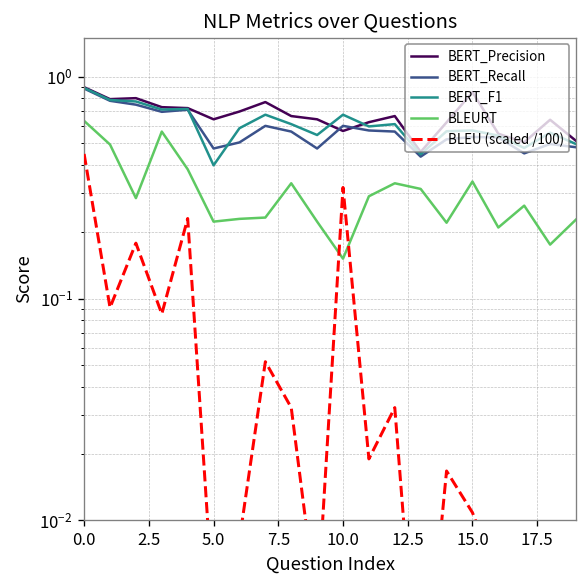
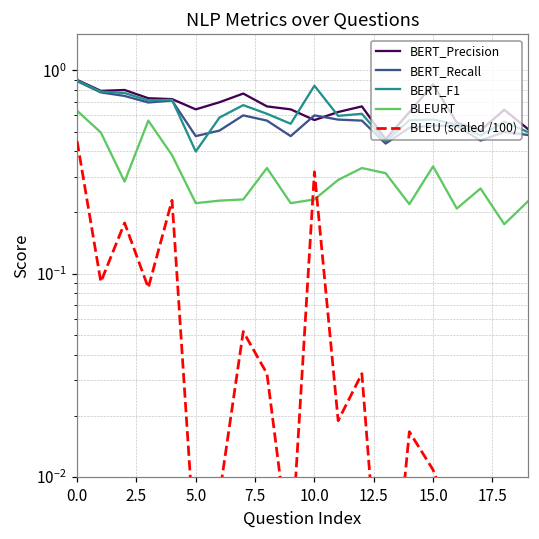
BERT_F1, 10.0: 0.67 -> 0.8
BLEURT, 10.0: 0.15 -> 0.23
